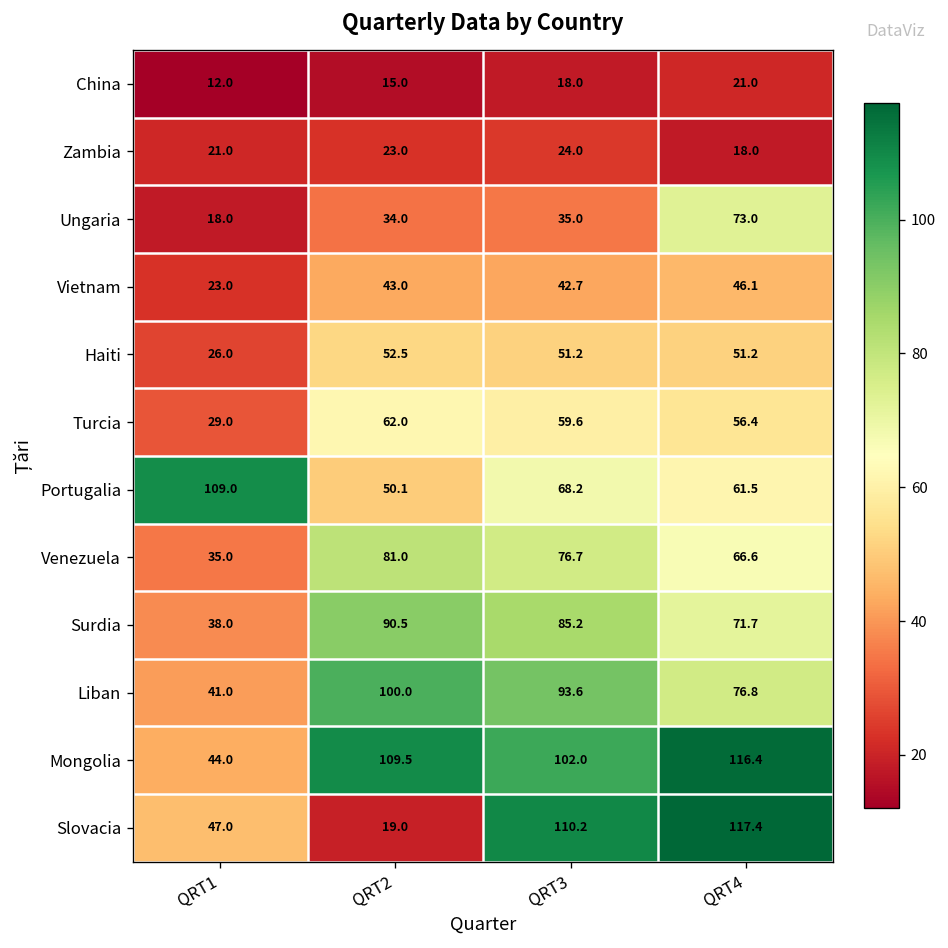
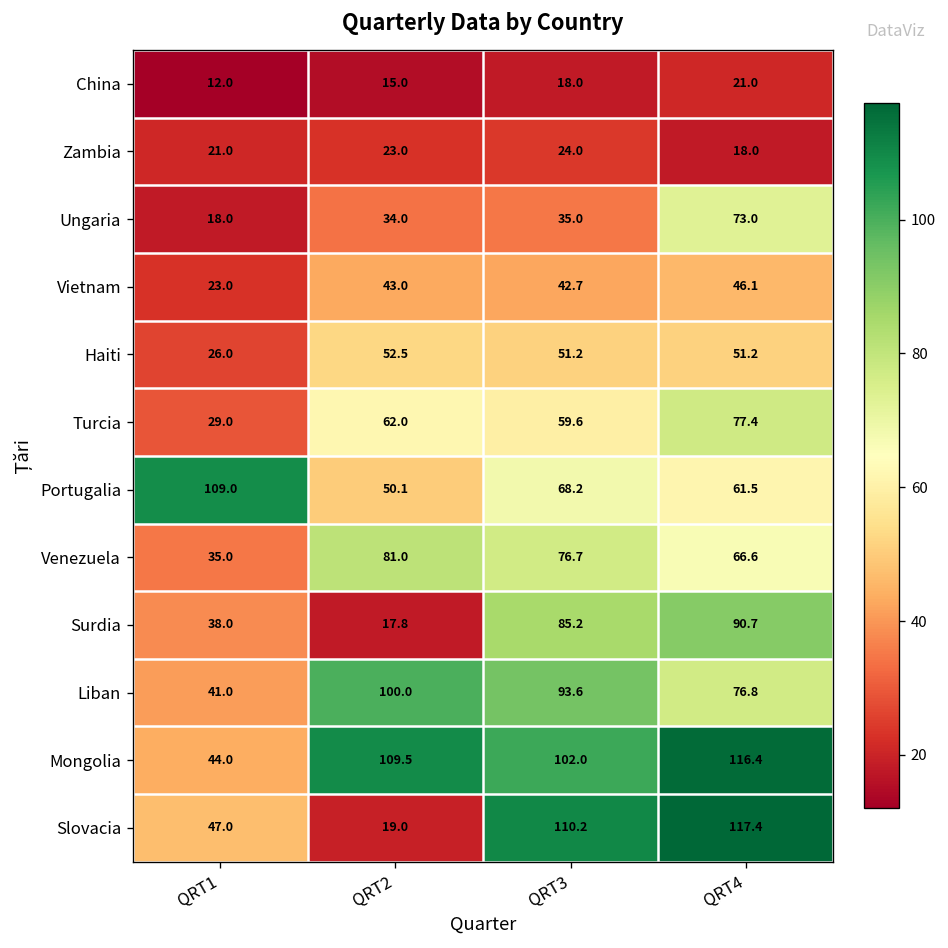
Turcia, QRT4: 56.4 -> 77.4
Surdia, QRT2: 90.5 -> 17.8
Surdia, QRT4: 71.7 -> 90.7
